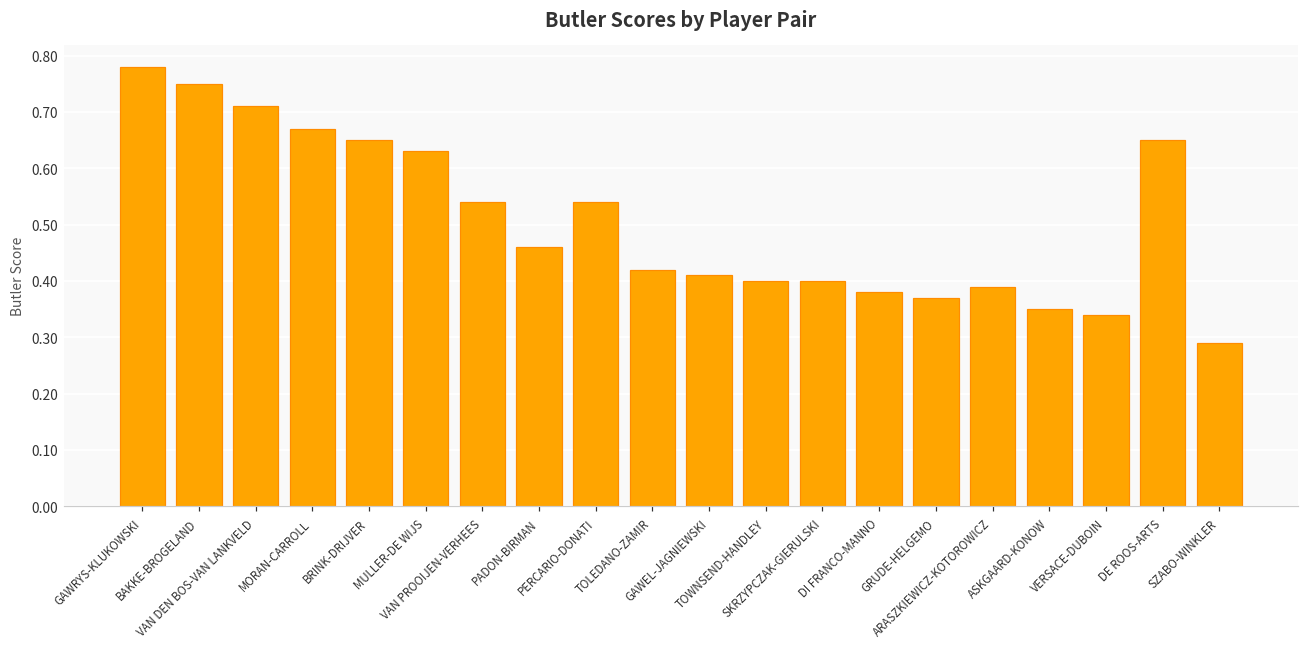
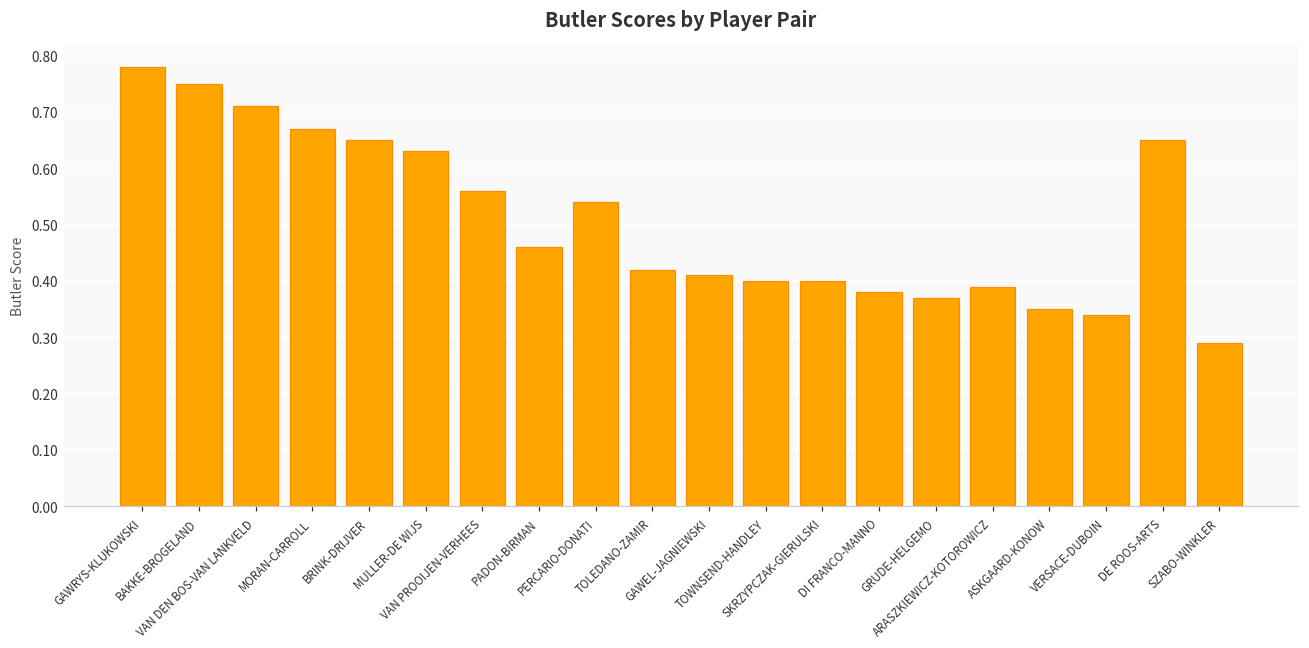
VAN PROOIJEN-VERHEES: 0.54 -> 0.56
